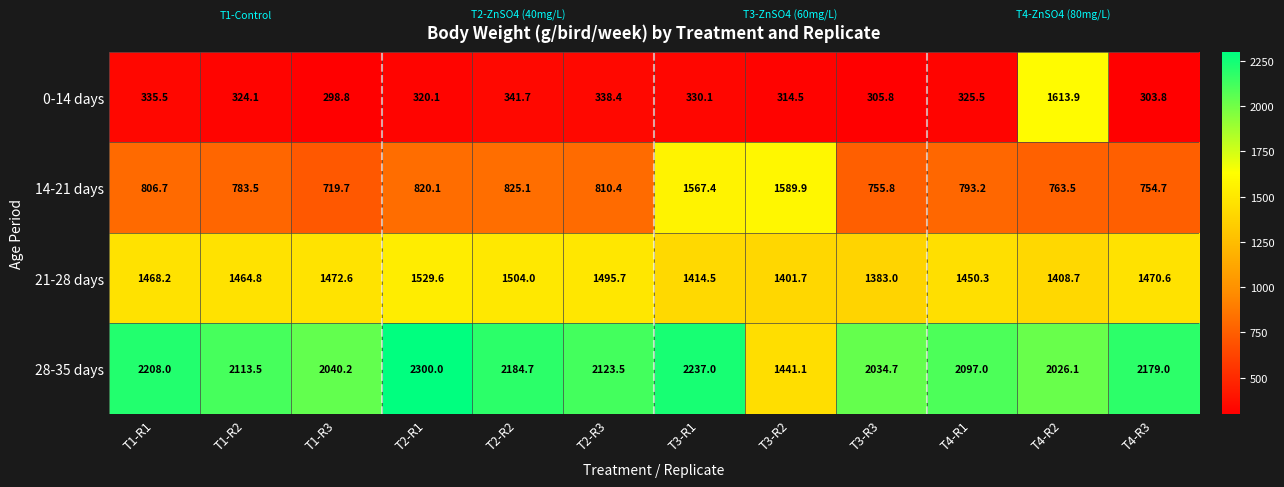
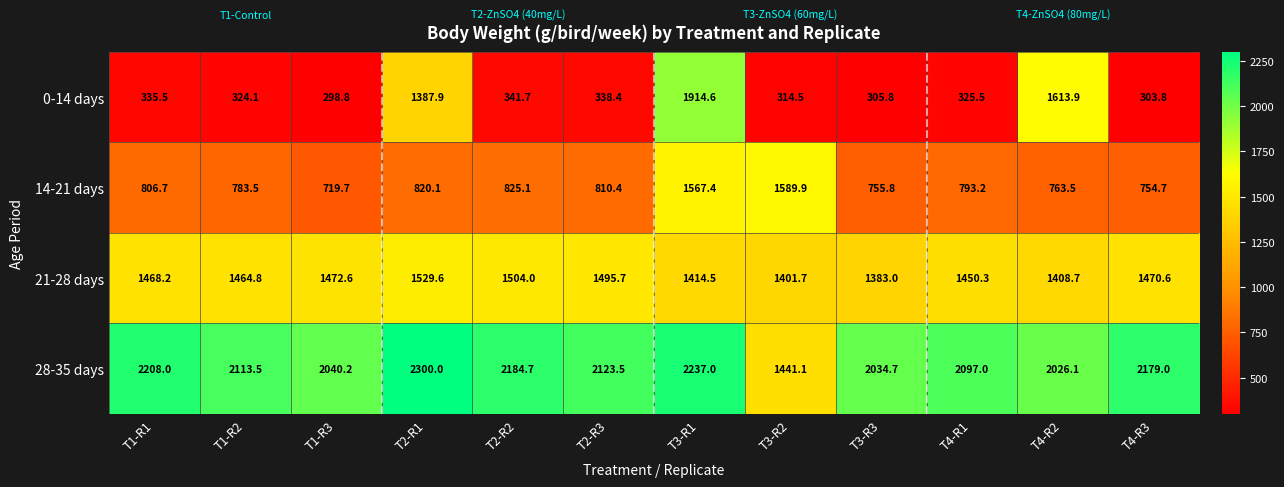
0-14 days, T2-R1: 320.1 -> 1387.9
0-14 days, T3-R1: 330.1 -> 1914.6
